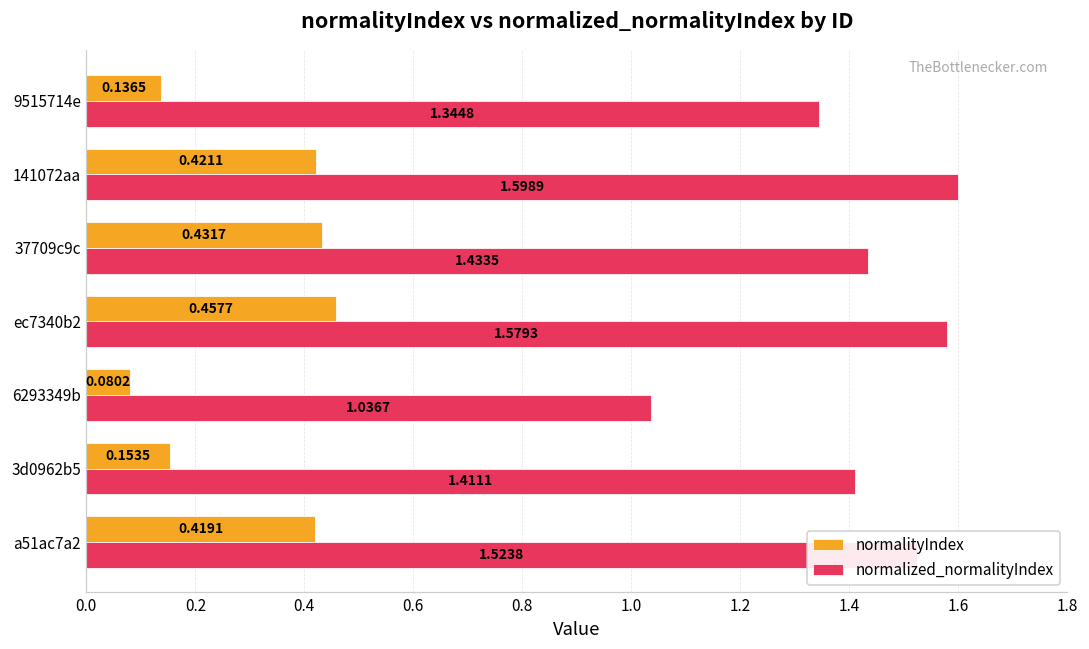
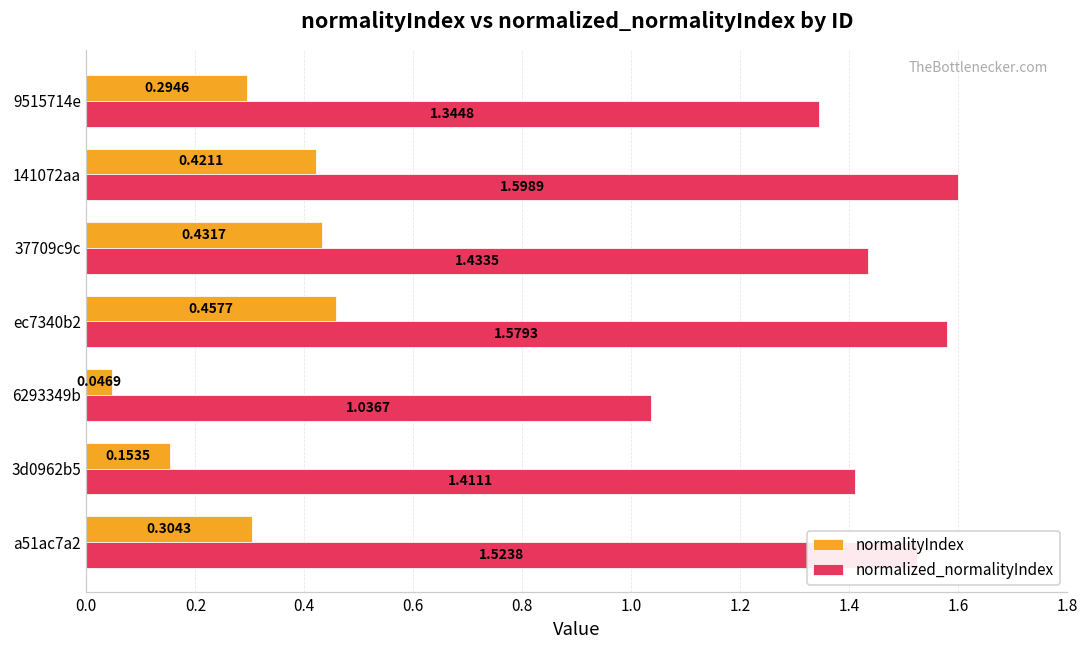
normalityIndex, 9515714e: 0.1365 -> 0.2946
normalityIndex, 6293349b: 0.0802 -> 0.0469
normalityIndex, a51ac7a2: 0.4191 -> 0.3043
